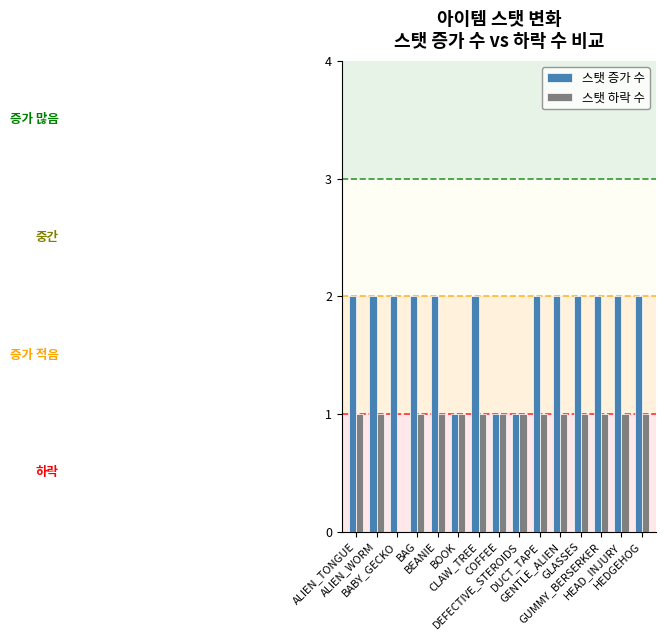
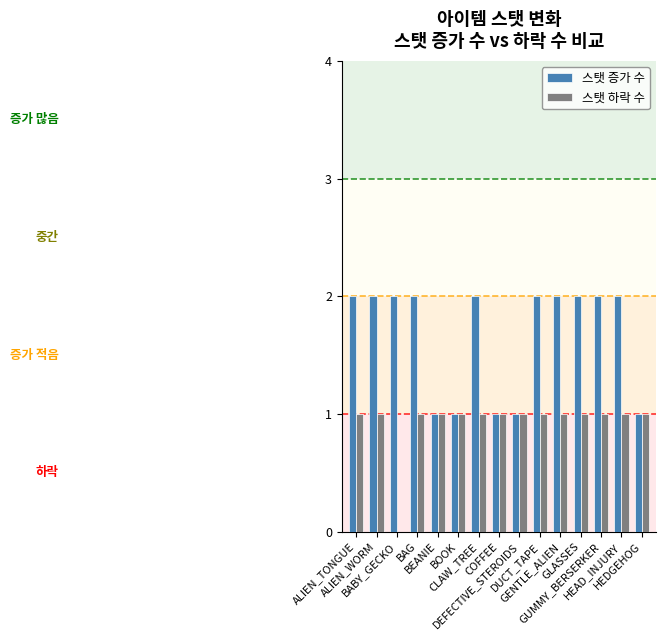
스탯 증가 수, BEANIE: 2 -> 1
스탯 증가 수, HEDGEHOG: 2 -> 1
